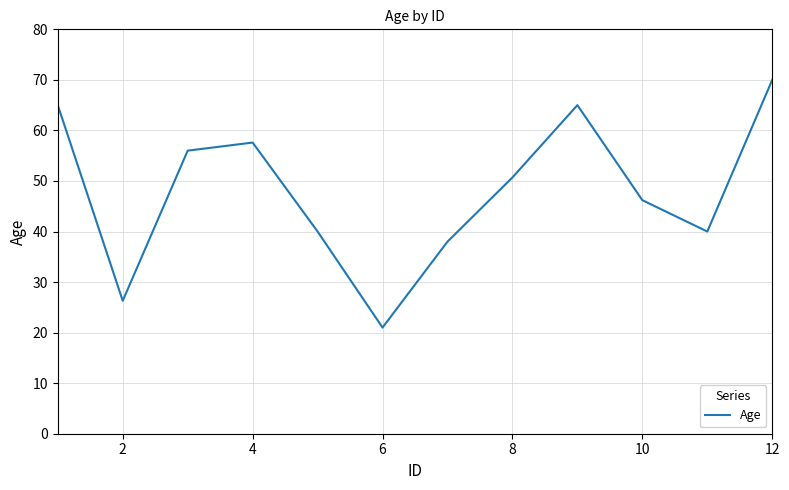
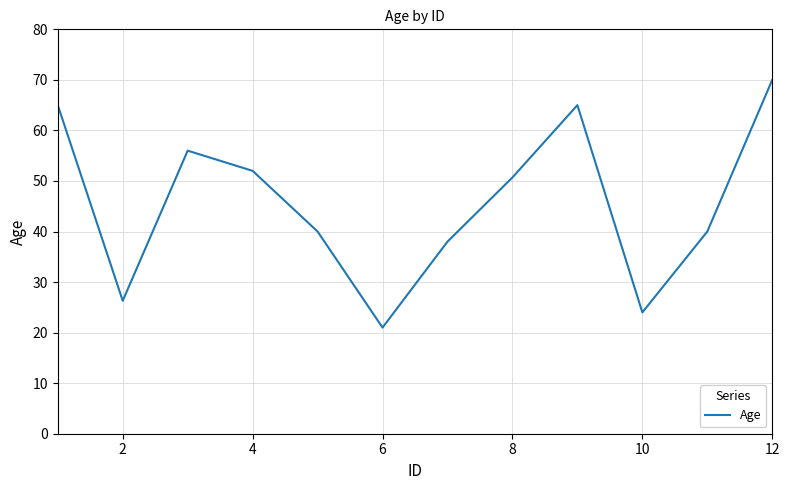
4: 58 -> 52
10: 46 -> 24
